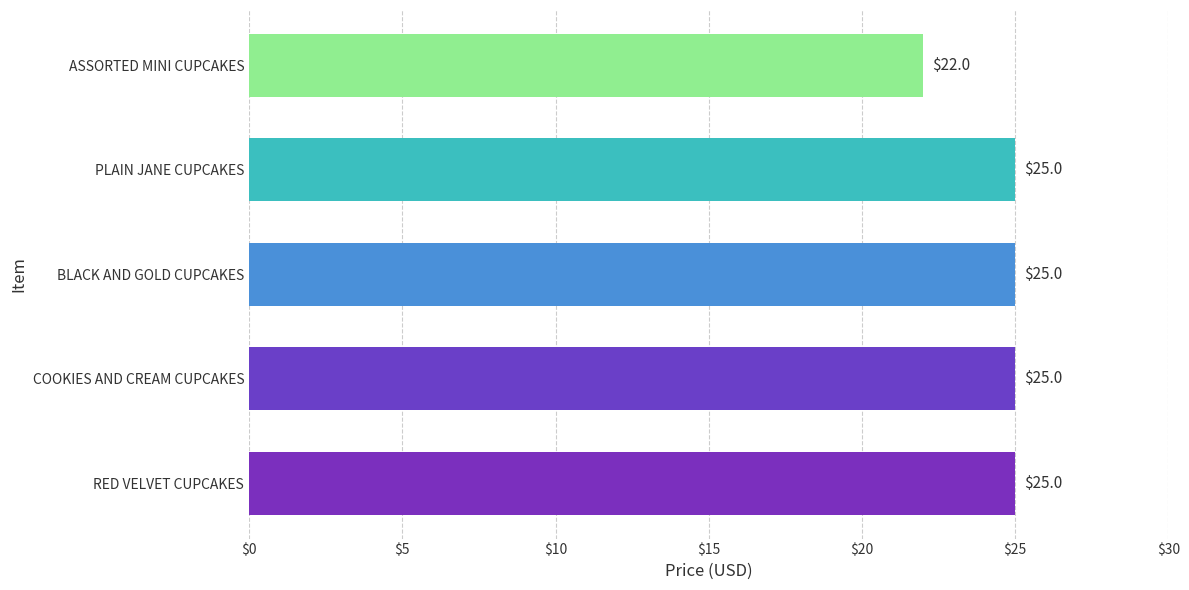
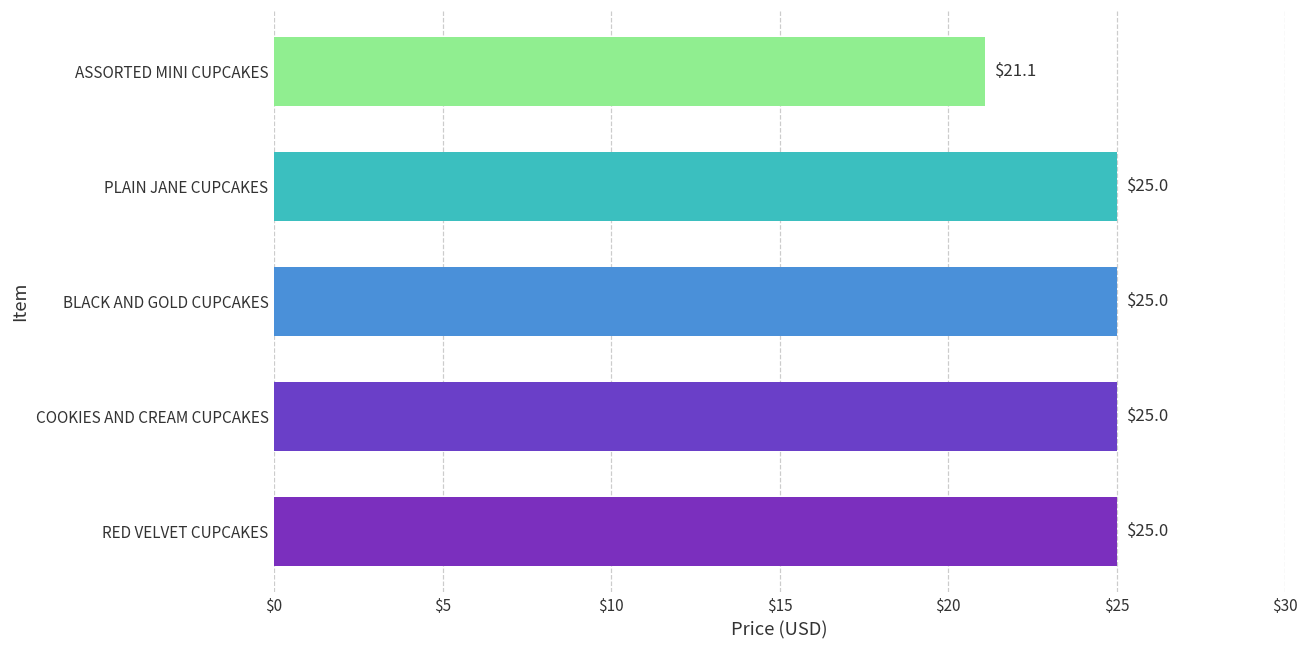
ASSORTED MINI CUPCAKES: $22.0 -> $21.1
